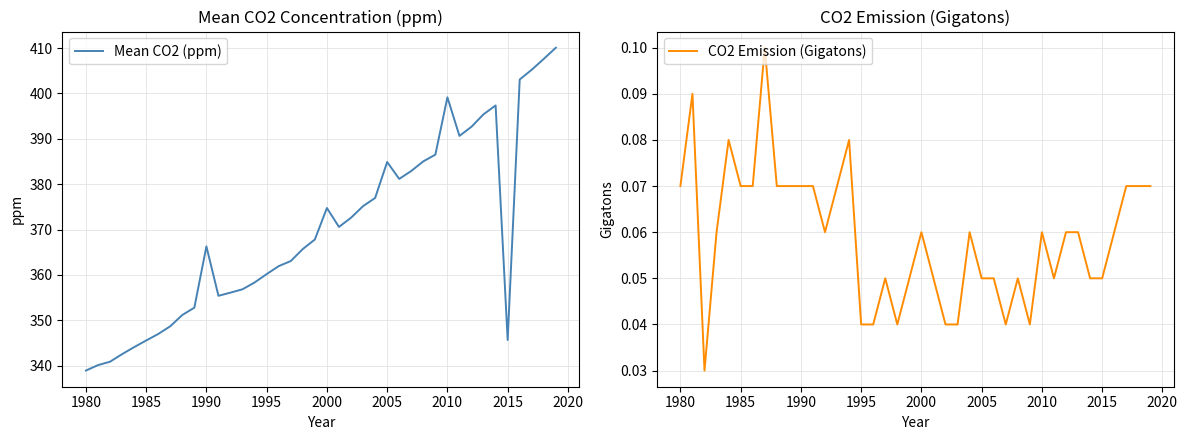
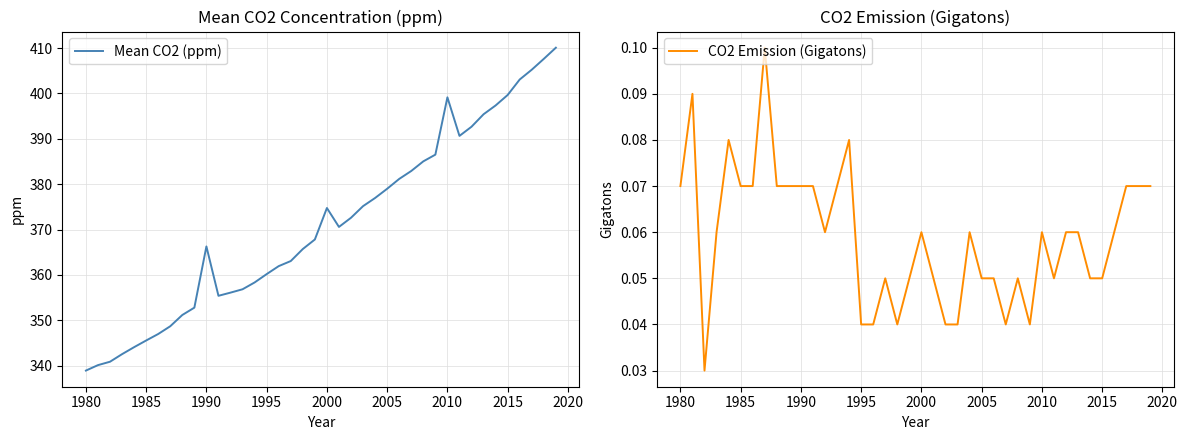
Mean CO2 Concentration (ppm), 2005: 385 -> 379
Mean CO2 Concentration (ppm), 2015: 346 -> 400
